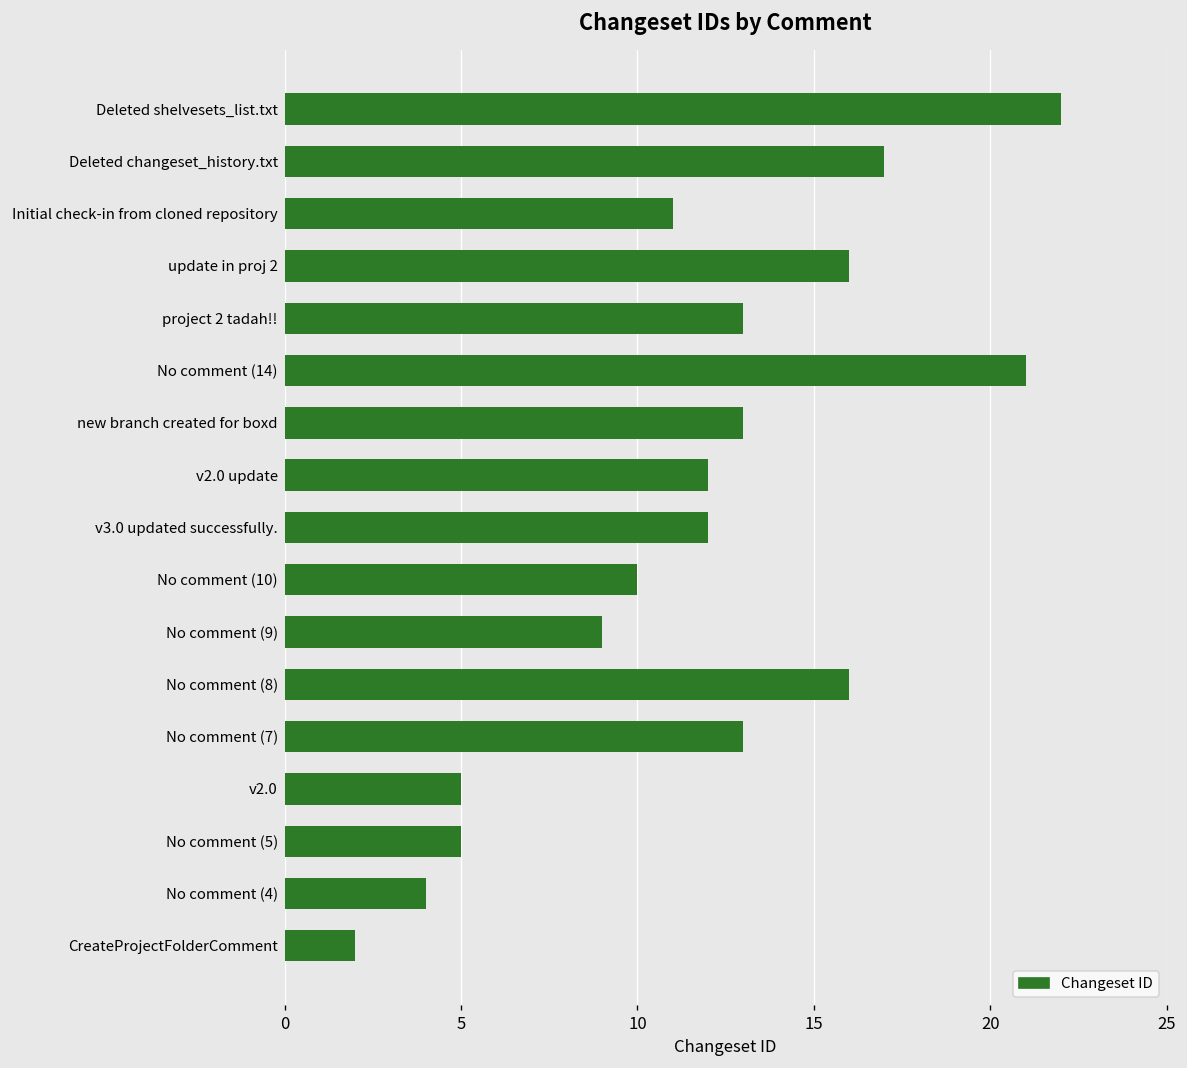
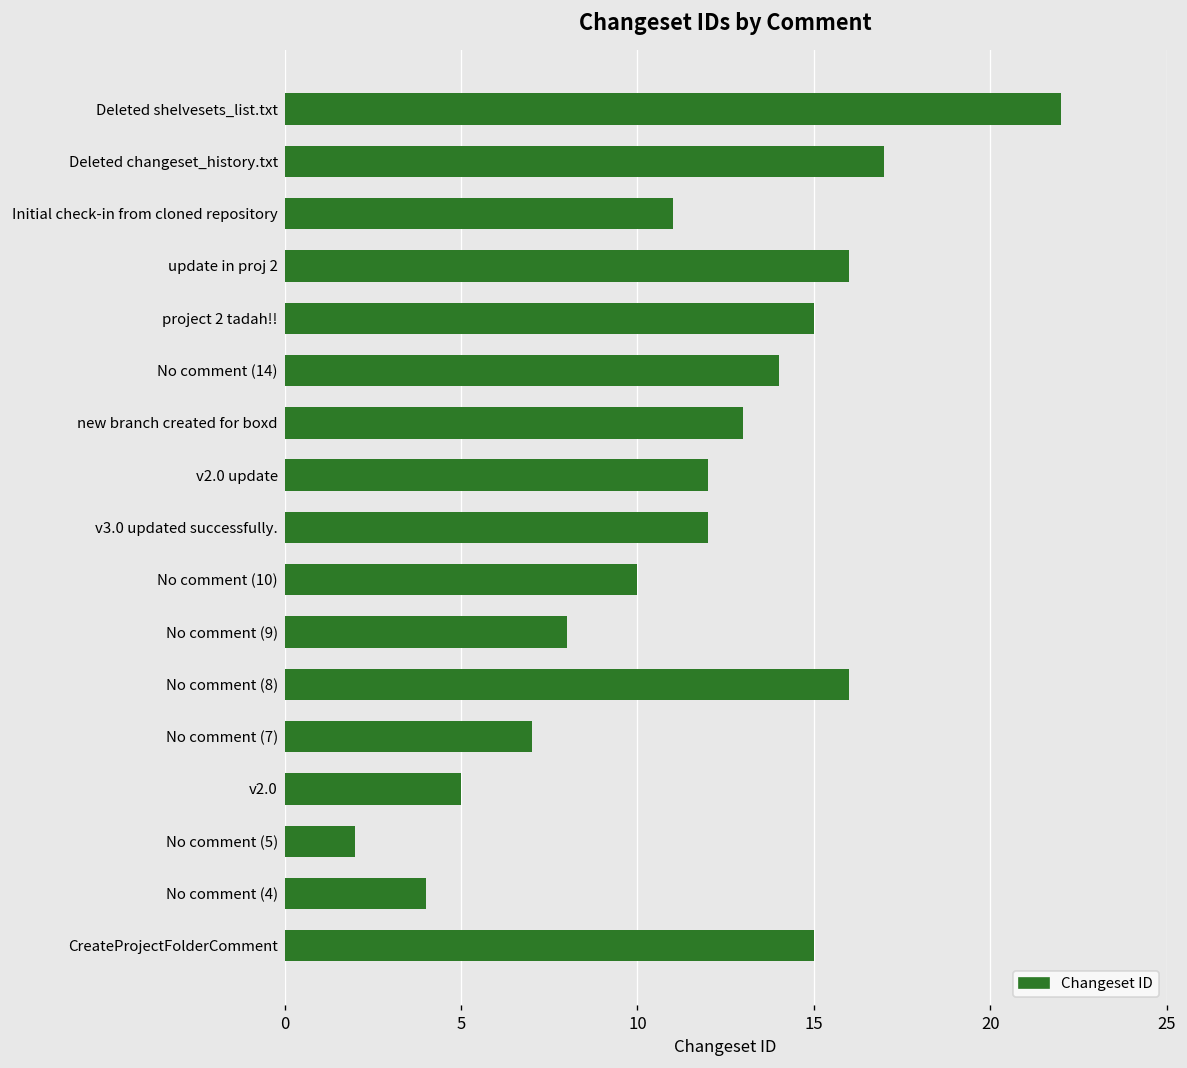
project 2 tadah!!: 13 -> 15
No comment (14): 21 -> 14
No comment (9): 9 -> 8
No comment (7): 13 -> 7
No comment (5): 5 -> 2
CreateProjectFolderComment: 2 -> 15
